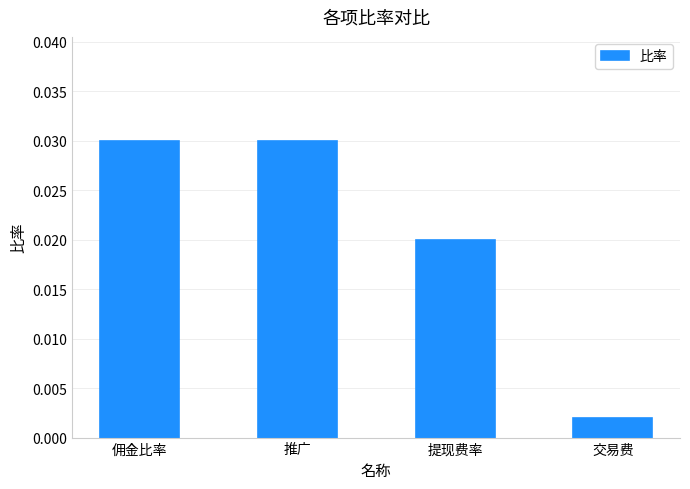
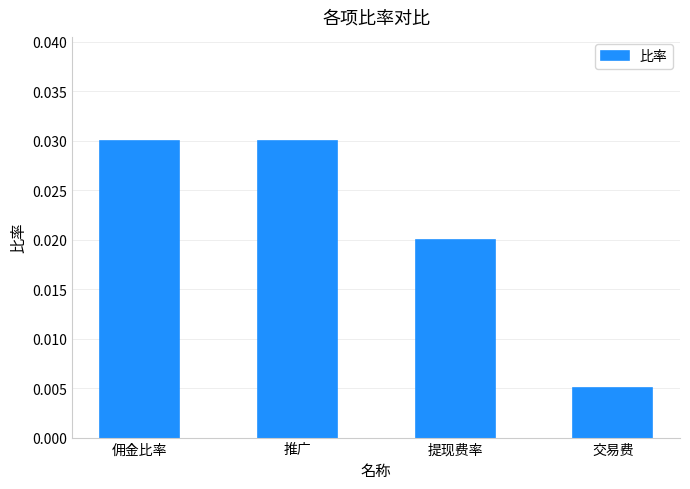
交易费: 0.002 -> 0.005
